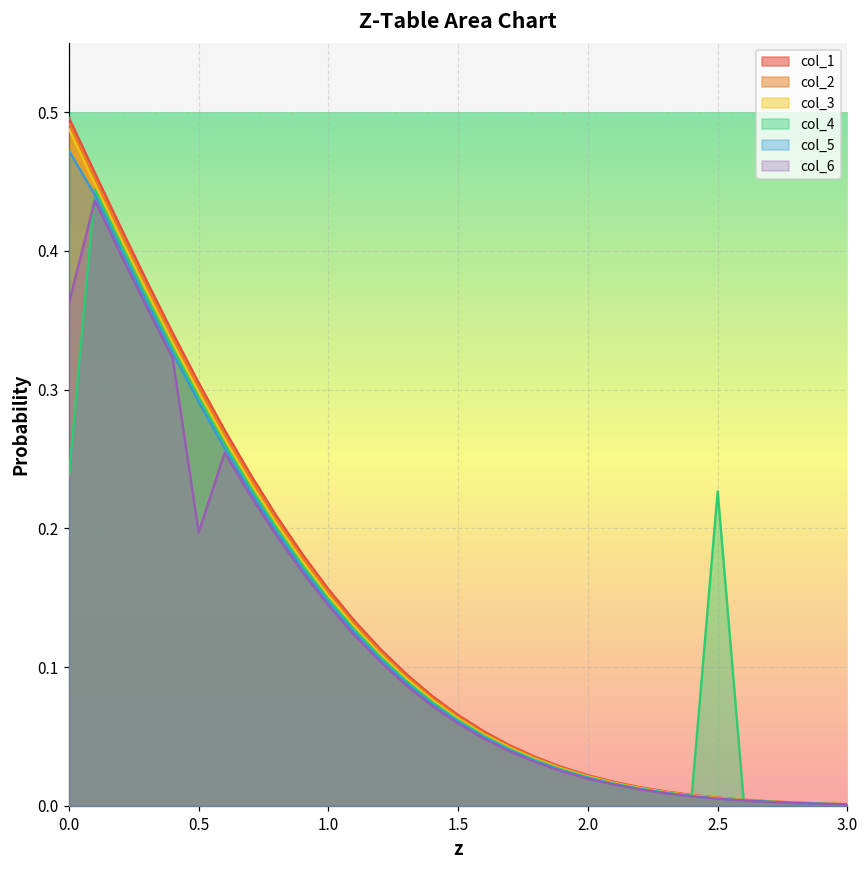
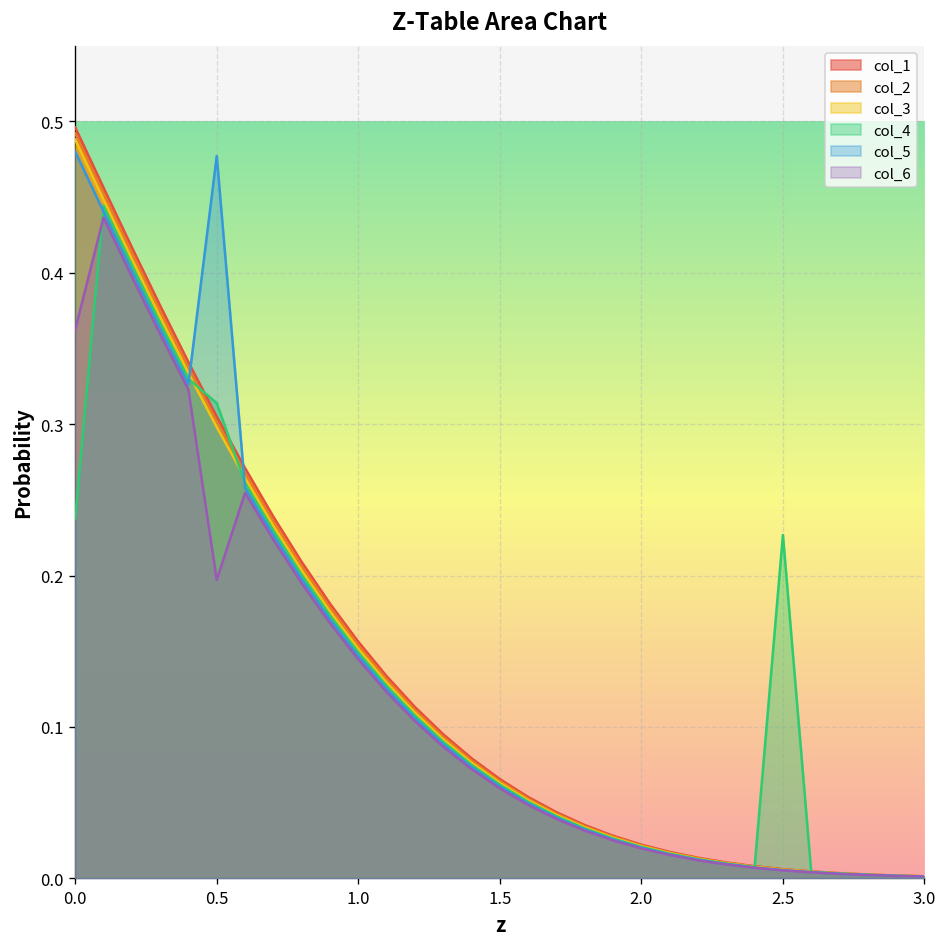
col_5, 0.0: 0.472 -> 0.480
col_4, 0.5: 0.295 -> 0.314
col_5, 0.5: 0.291 -> 0.477
